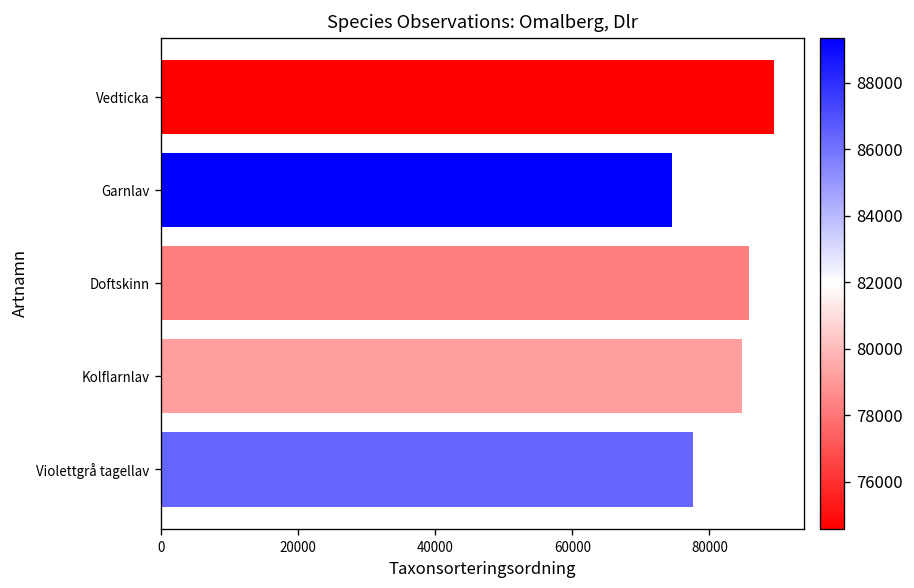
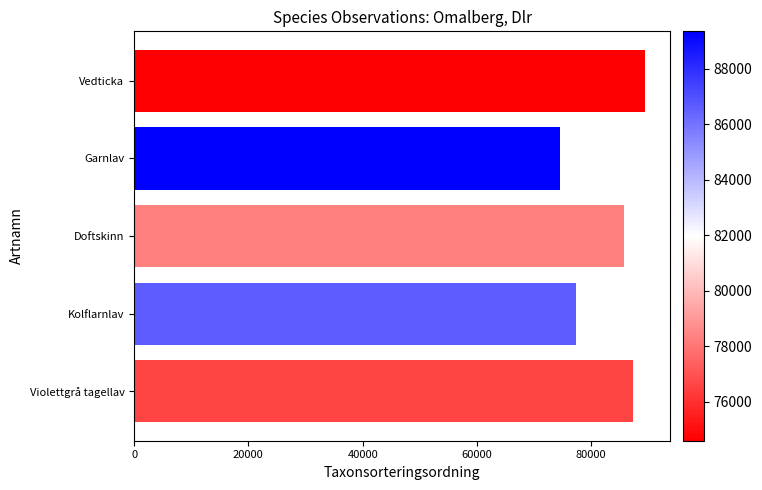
Kolflarnlav: 85000 -> 77000
Violettgrå tagellav: 78000 -> 87000
